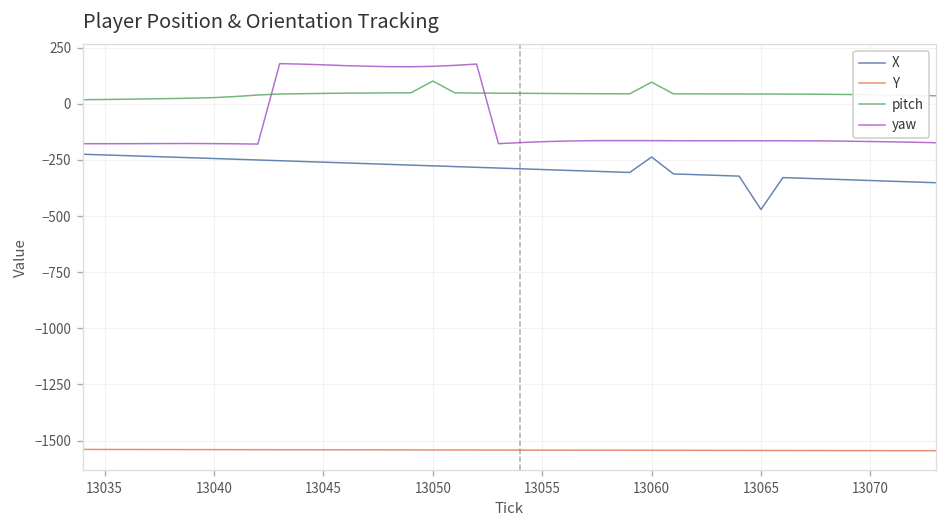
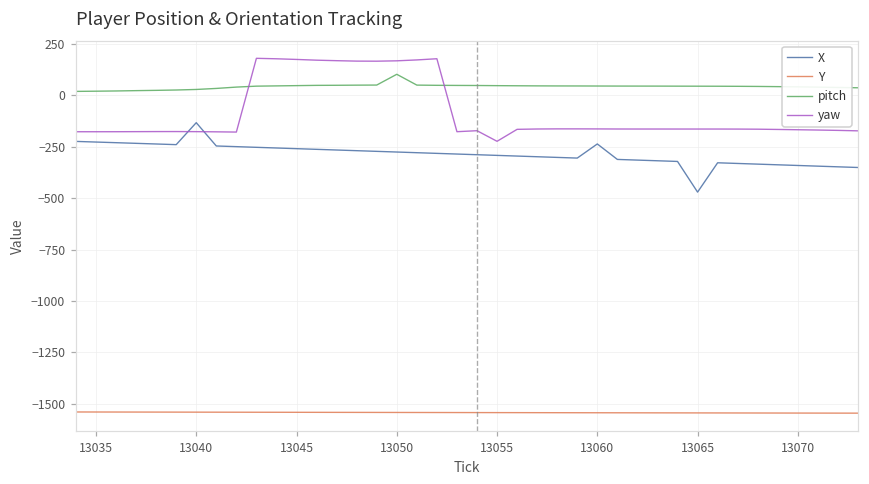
X, 13040: -240 -> -130
yaw, 13055: -170 -> -220
pitch, 13060: 100 -> 40
